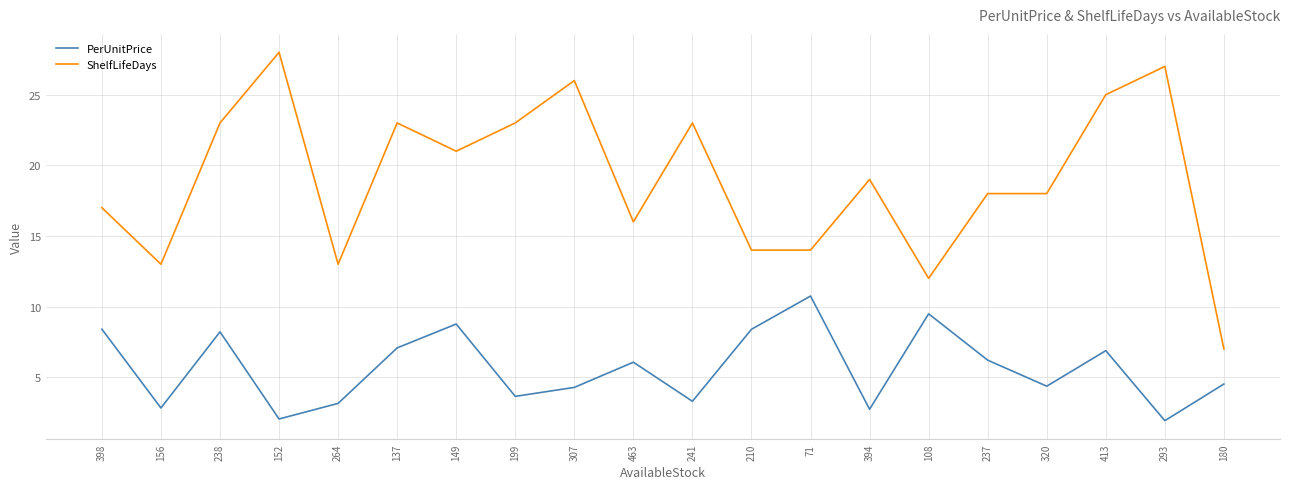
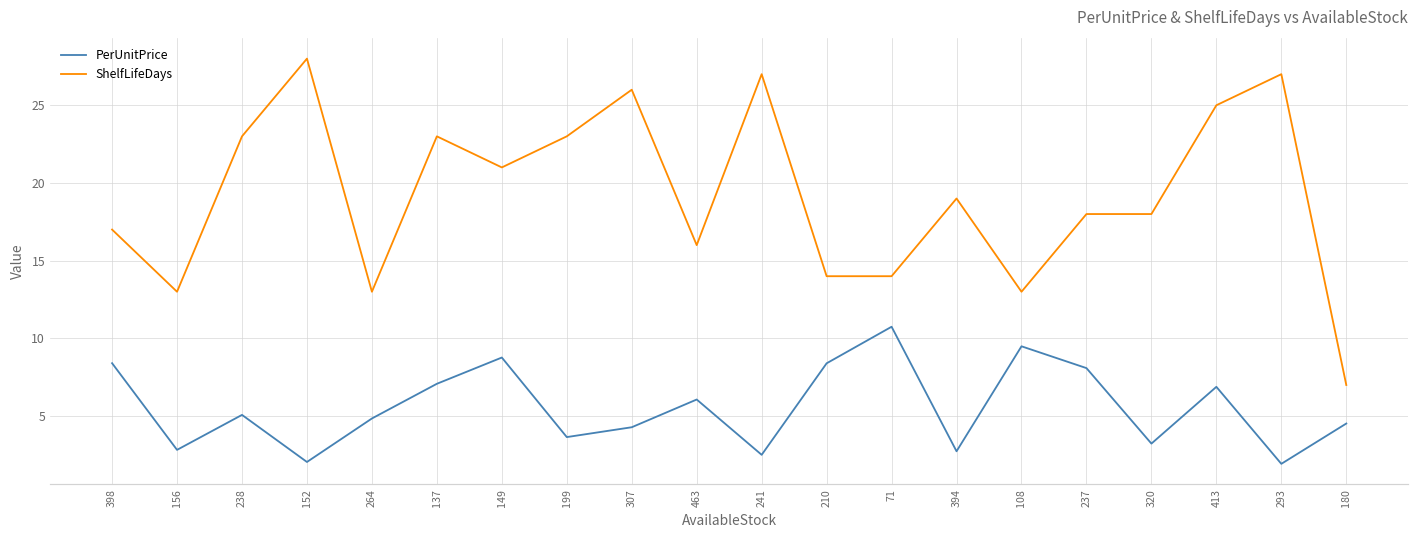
PerUnitPrice, 238: 8.2 -> 5.1
PerUnitPrice, 264: 3.1 -> 4.8
PerUnitPrice, 241: 3.3 -> 2.5
ShelfLifeDays, 241: 23 -> 27
ShelfLifeDays, 108: 12 -> 13
PerUnitPrice, 237: 6.2 -> 8.1
PerUnitPrice, 320: 4.4 -> 3.2
